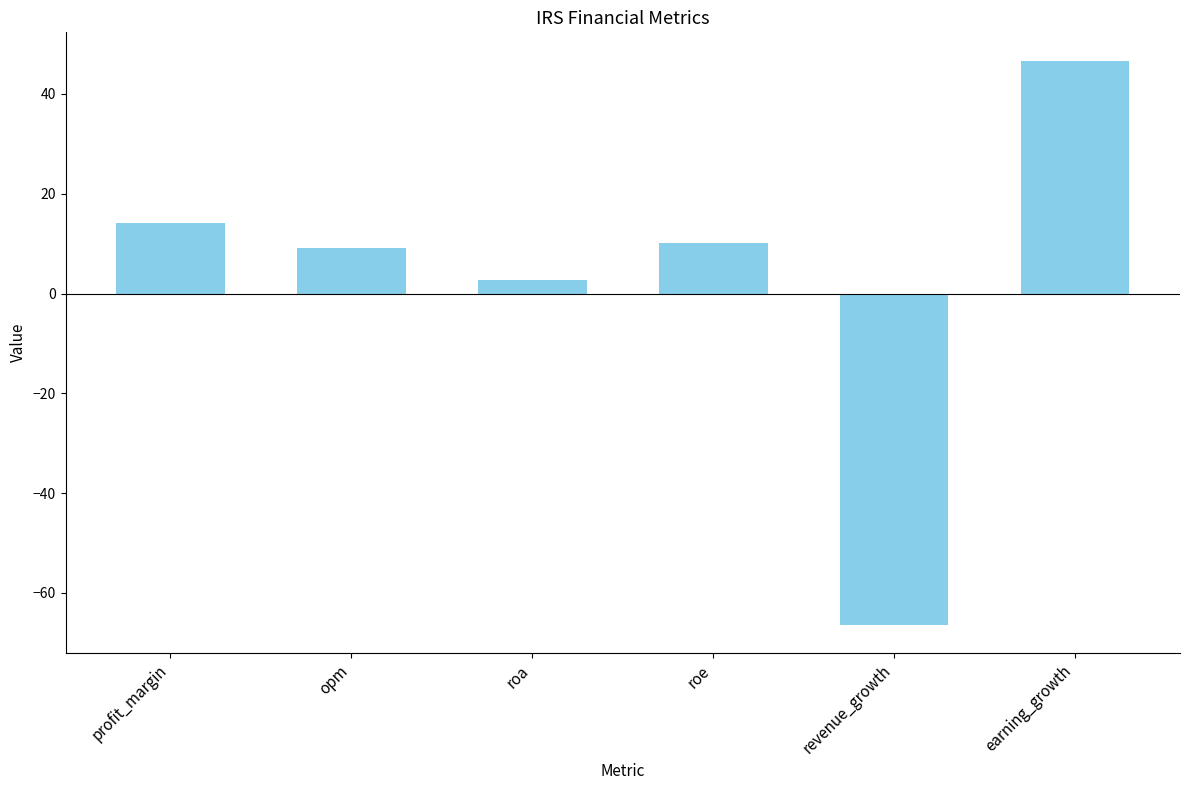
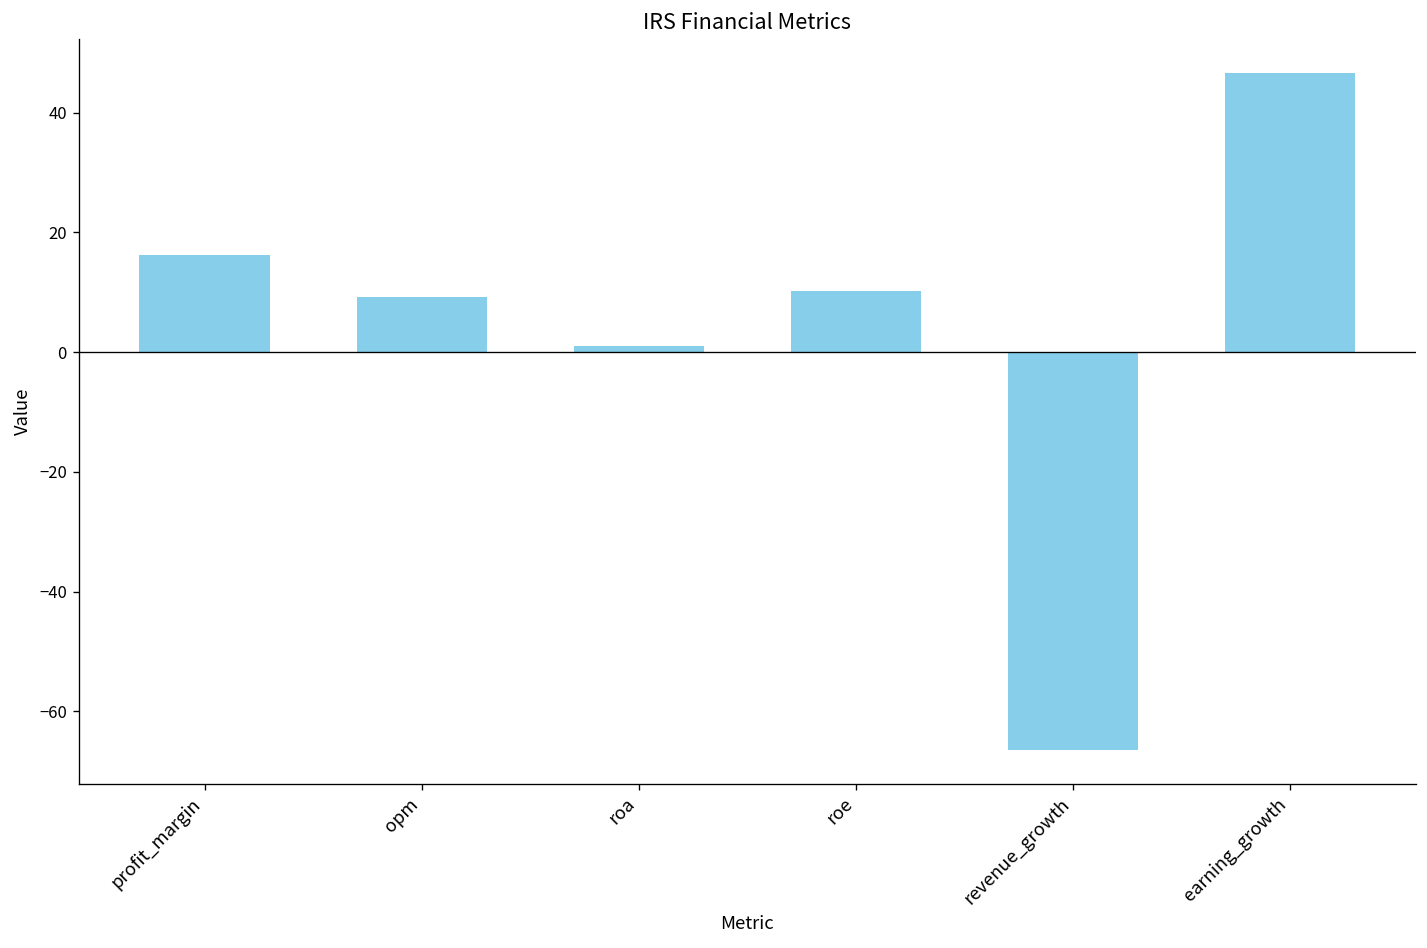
profit_margin: 14 -> 16
roa: 3 -> 1
